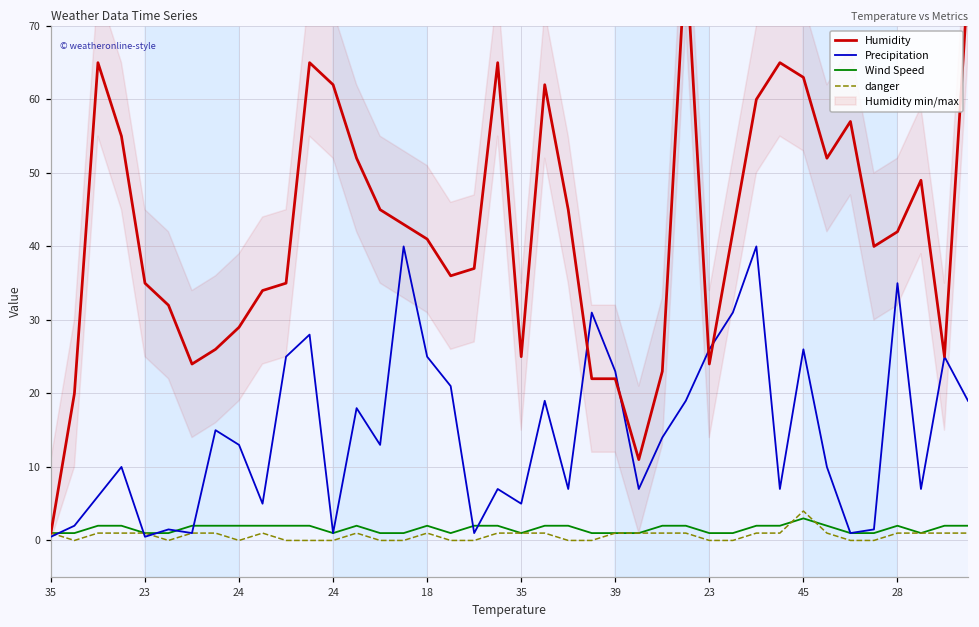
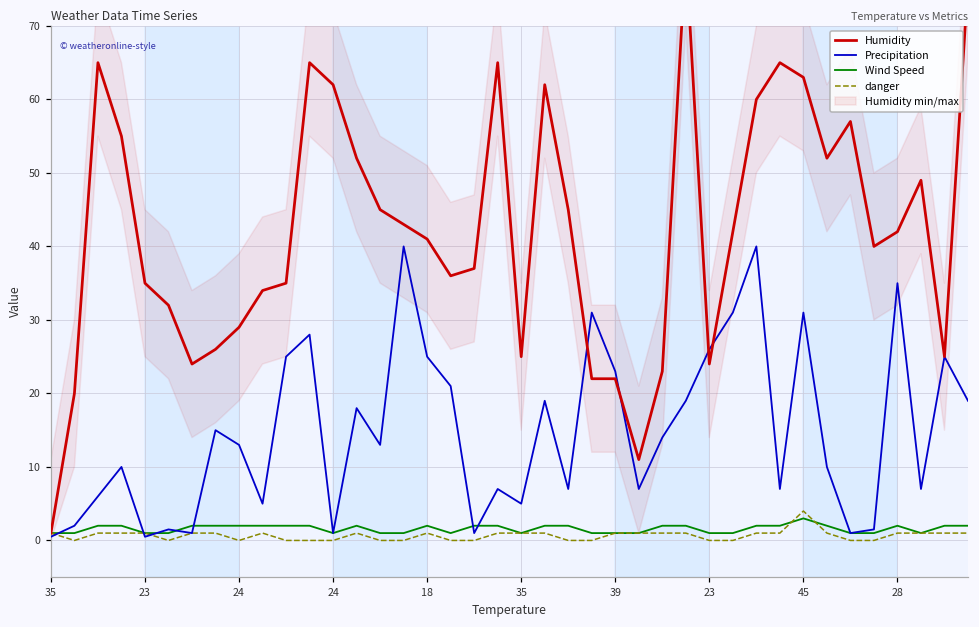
Precipitation, 45: 26 -> 31
